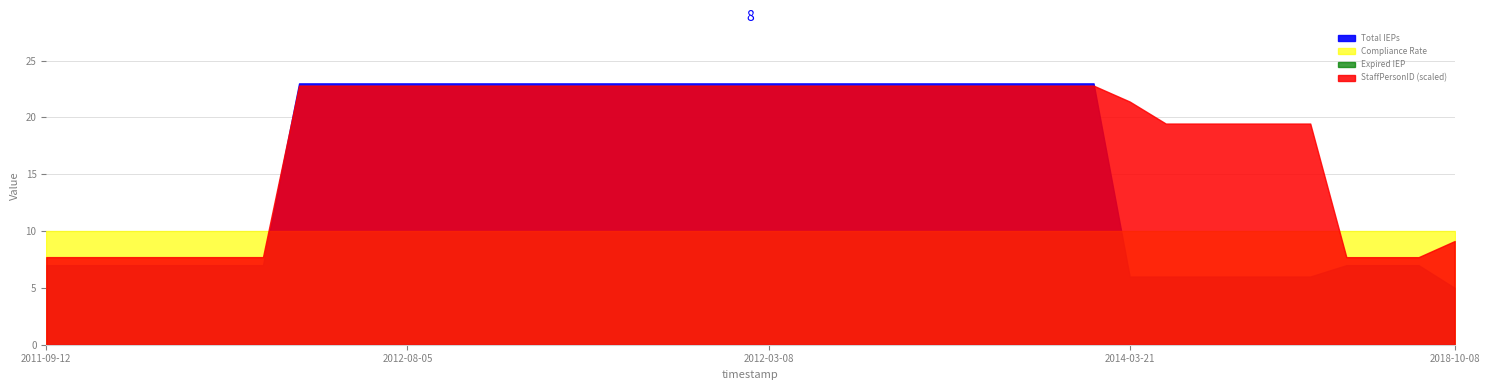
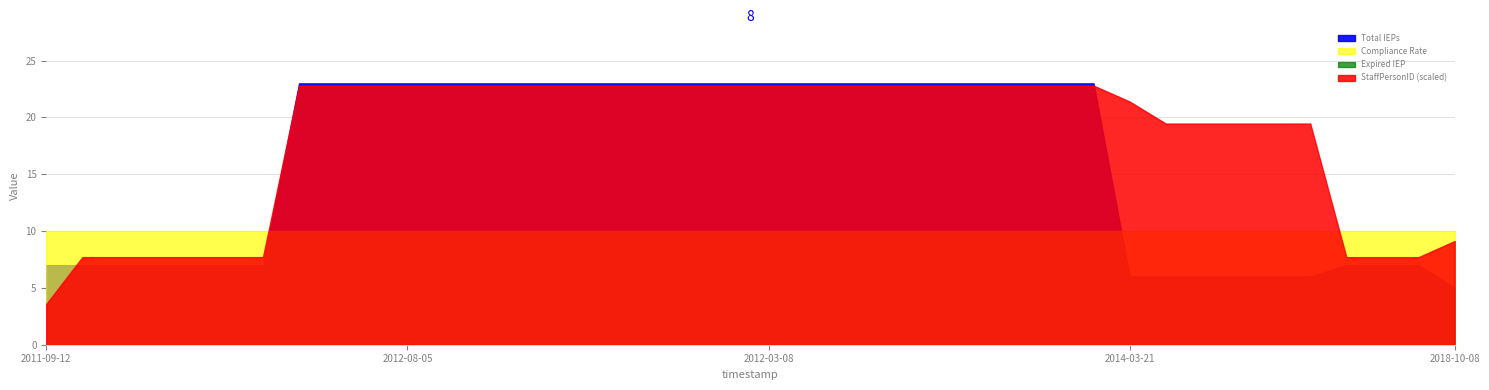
StaffPersonID (scaled), 2011-09-12: 7.7 -> 3.6
